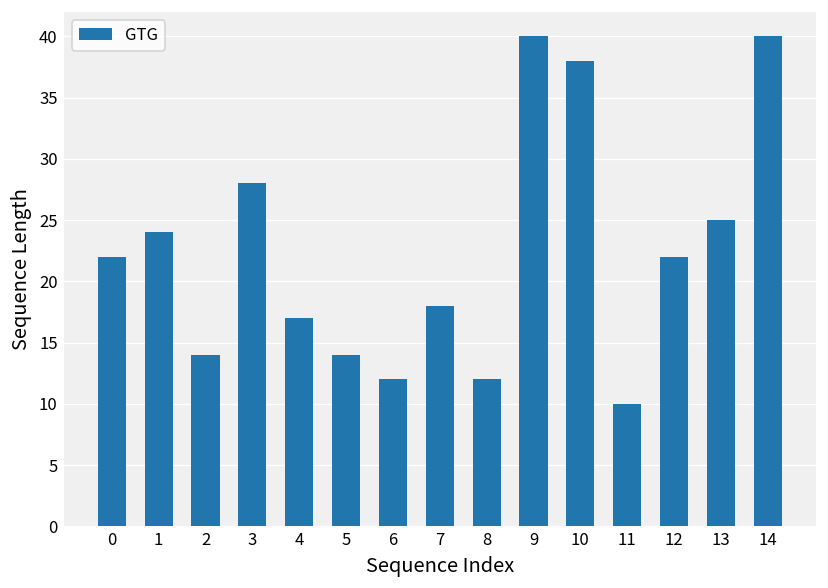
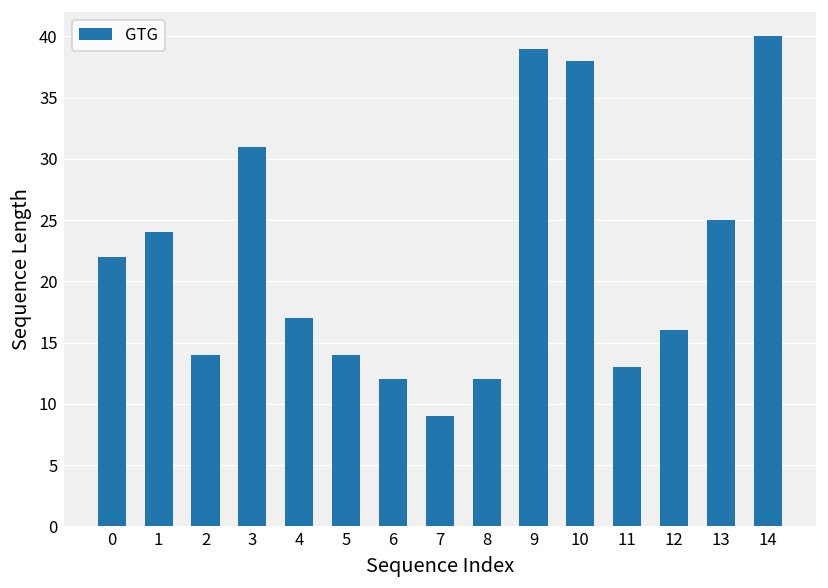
3: 28 -> 31
7: 18 -> 9
9: 40 -> 39
11: 10 -> 13
12: 22 -> 16
